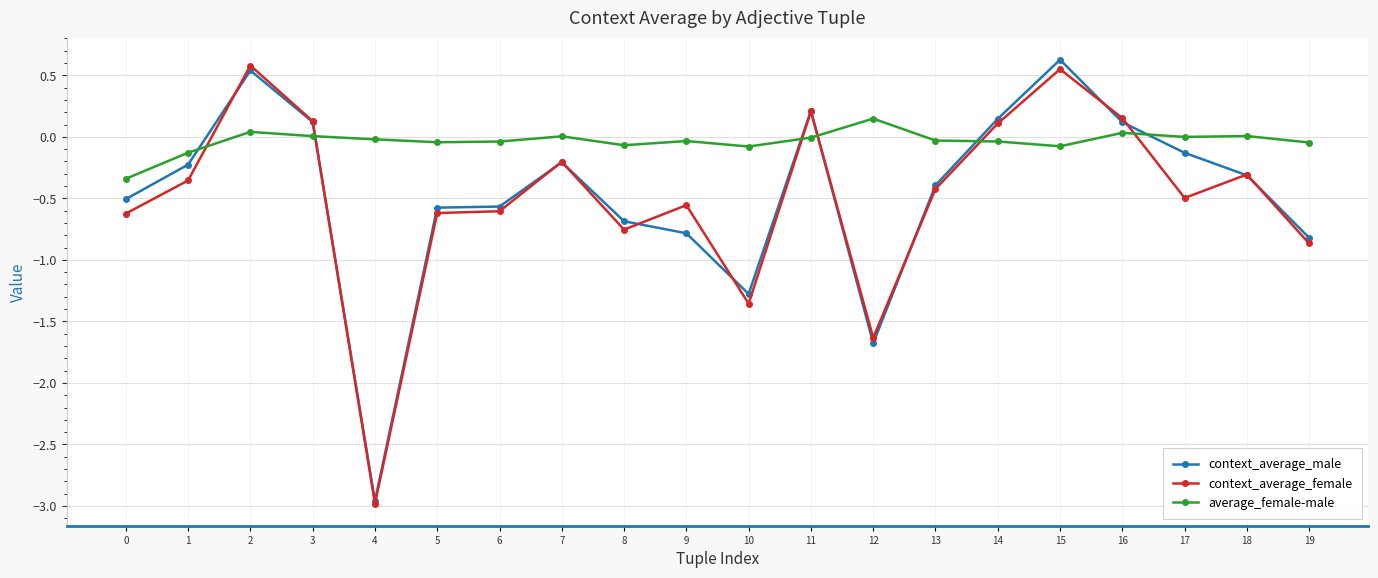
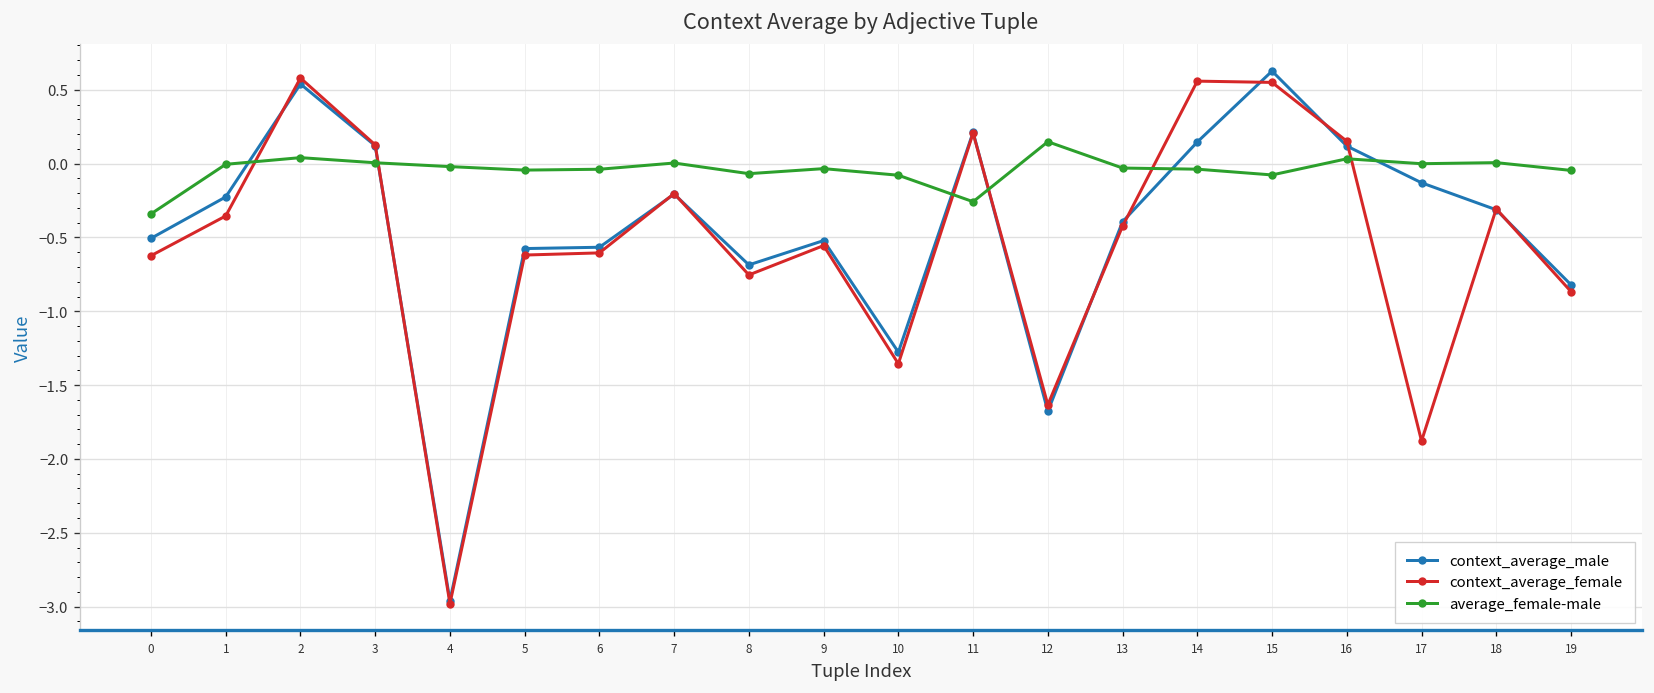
average_female-male, 1: -0.13 -> 0.00
context_average_male, 9: -0.78 -> -0.52
average_female-male, 11: -0.01 -> -0.26
context_average_female, 14: 0.11 -> 0.56
context_average_female, 17: -0.50 -> -1.88
